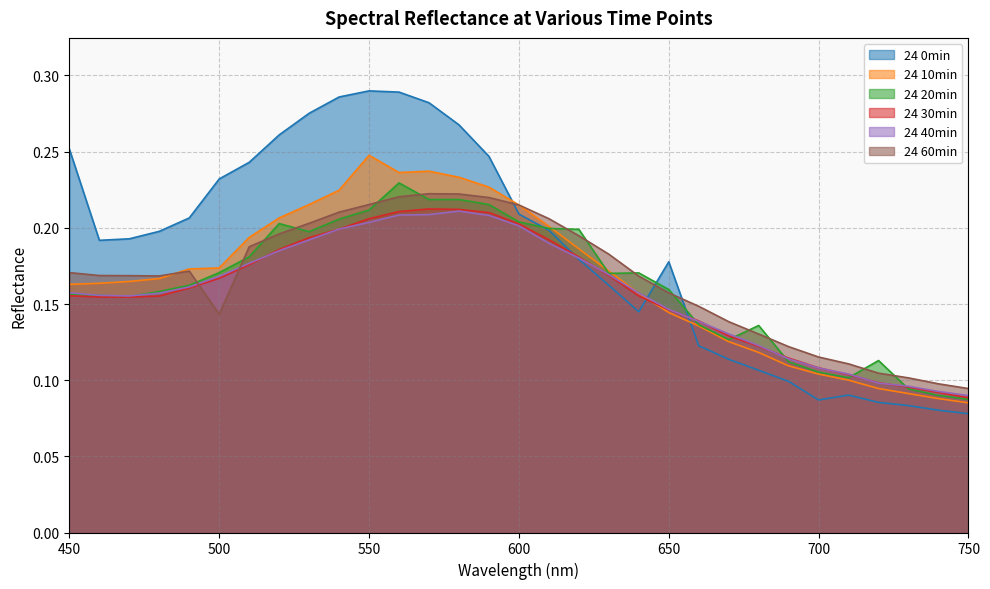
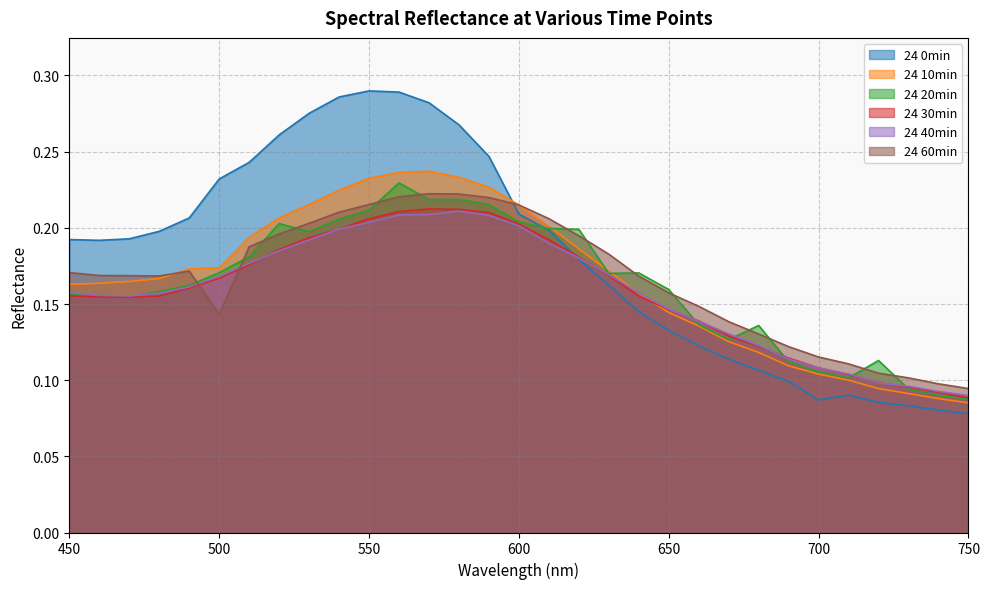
24 0min, 450: 0.252 -> 0.192
24 10min, 550: 0.248 -> 0.233
24 0min, 650: 0.178 -> 0.133
